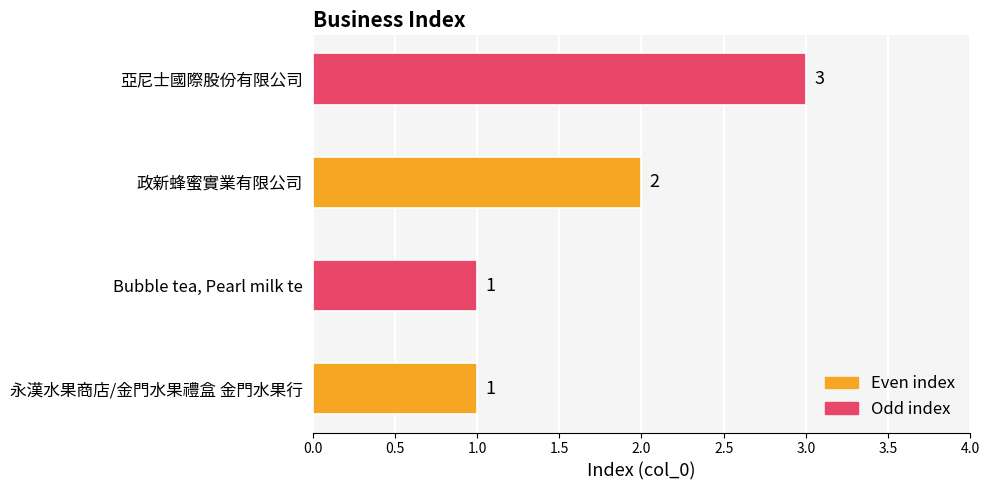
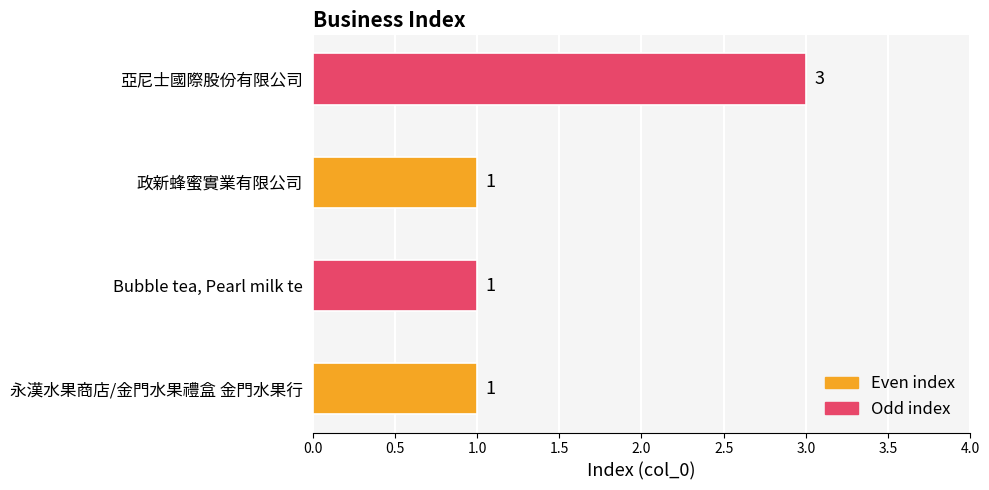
政新蜂蜜實業有限公司: 2 -> 1
